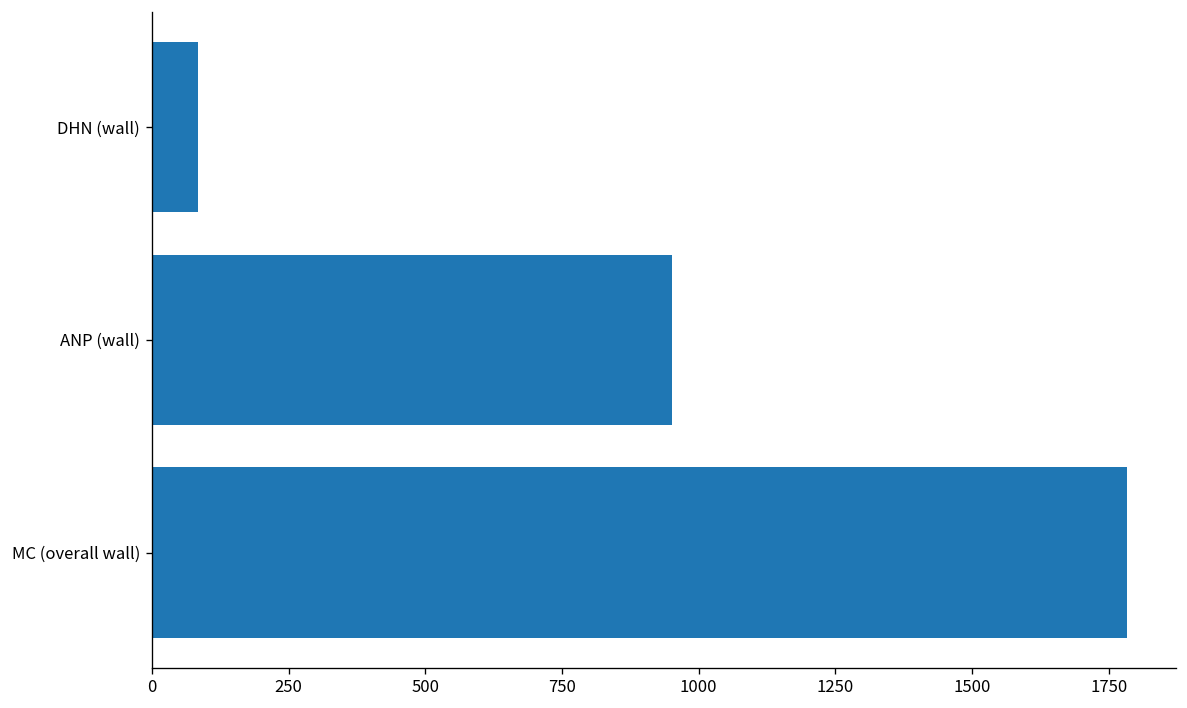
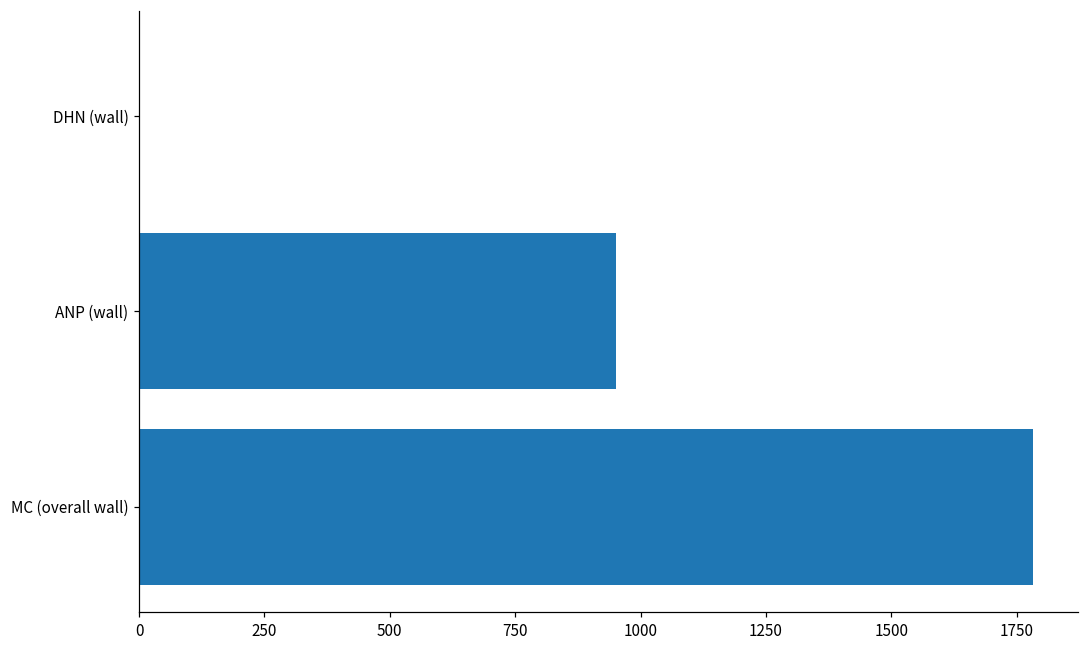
DHN (wall): 90 -> 0
